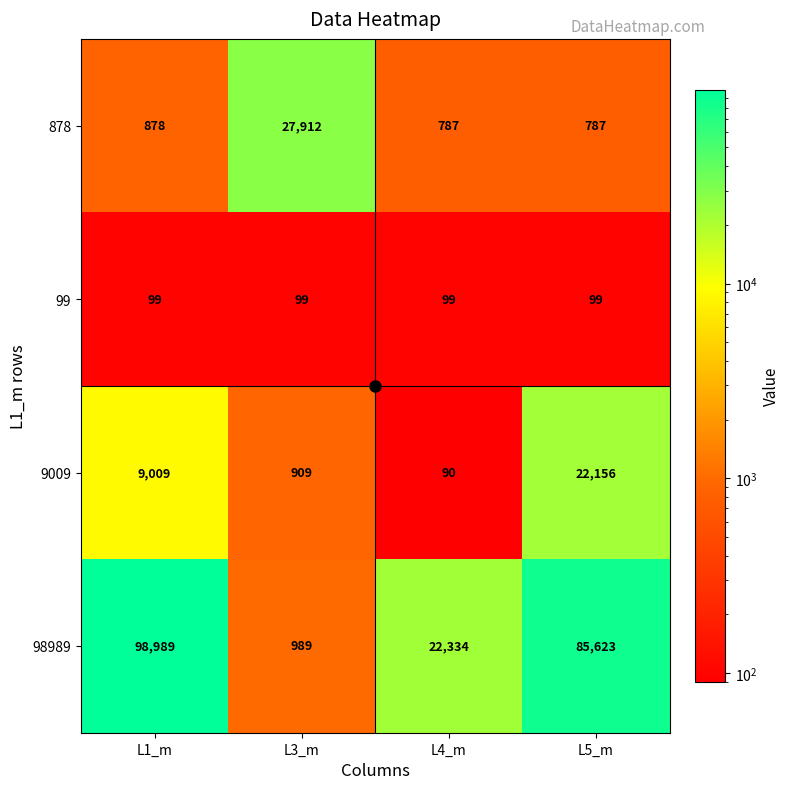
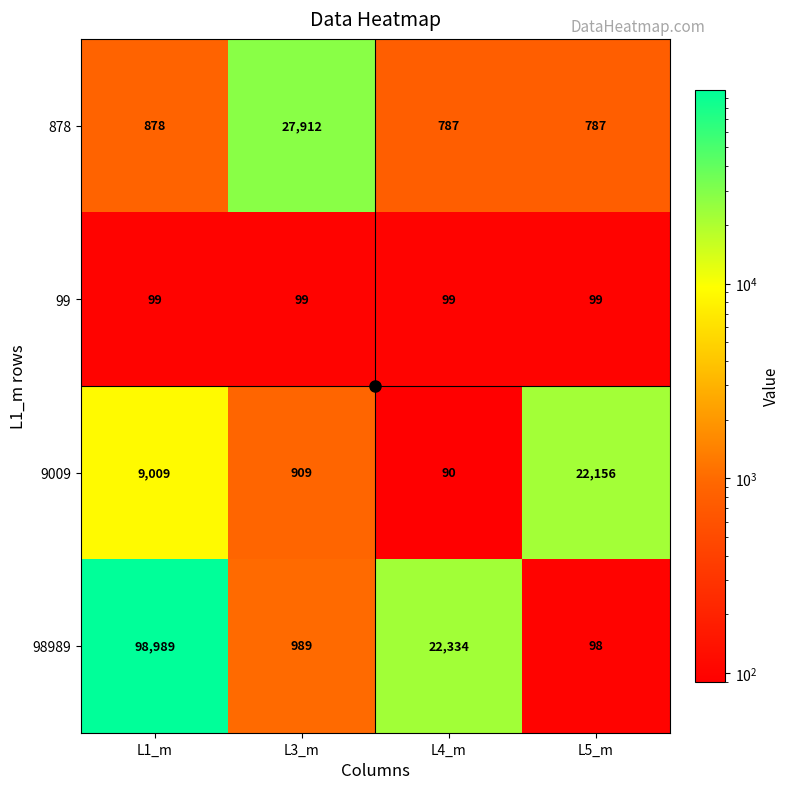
98989, L5_m: 85,623 -> 98
